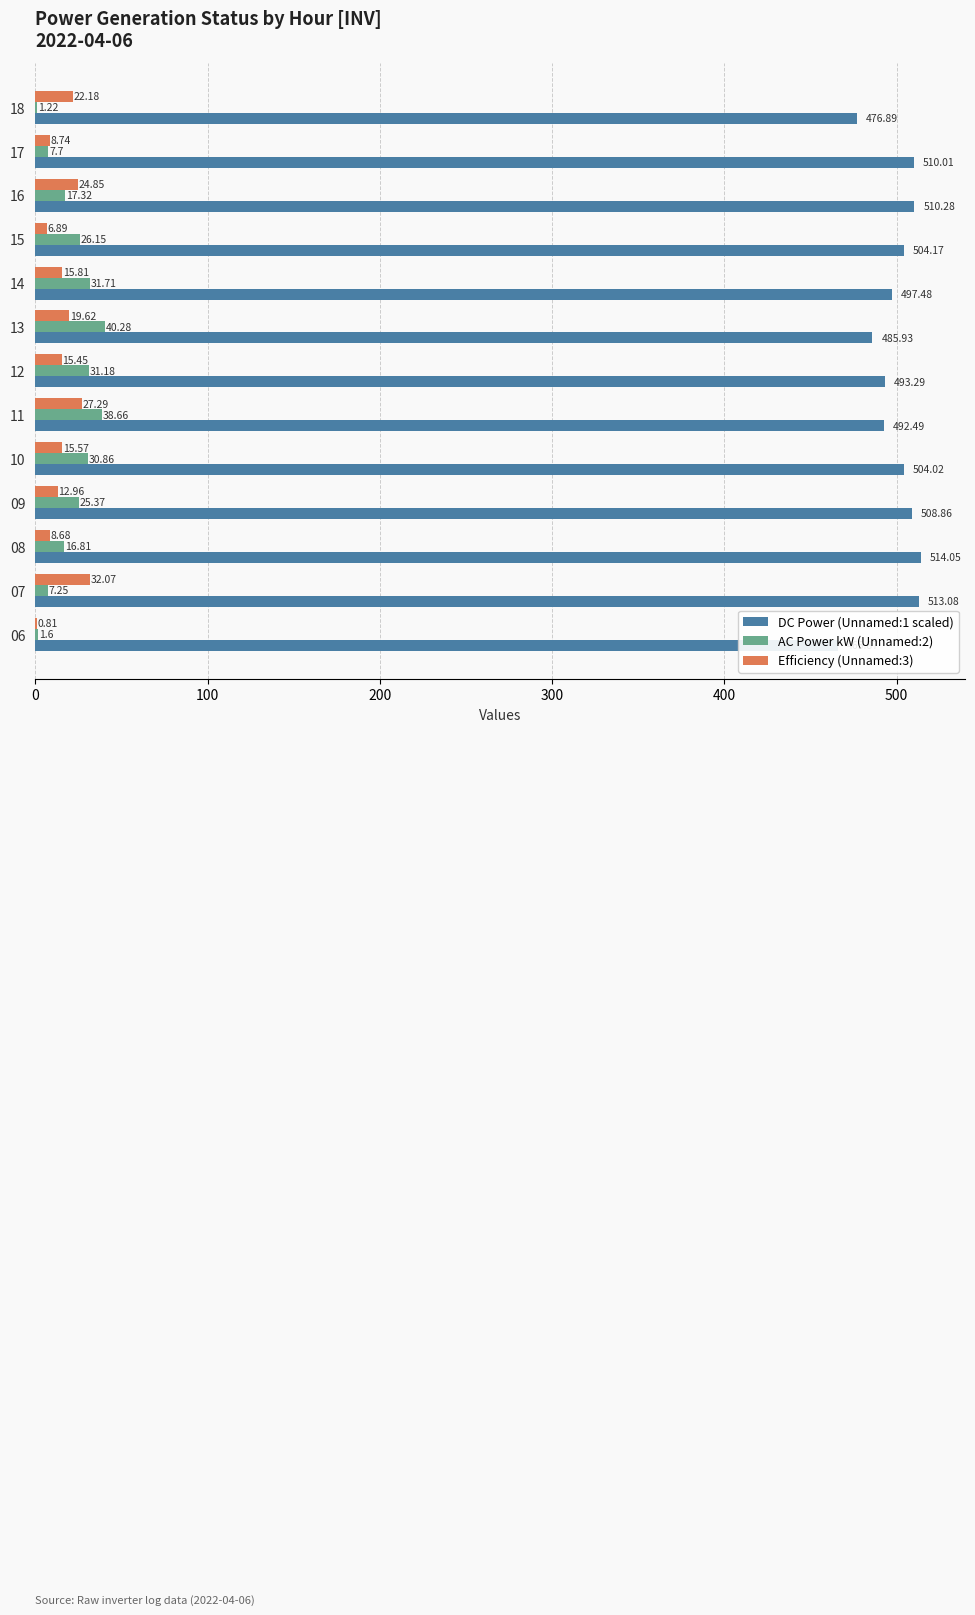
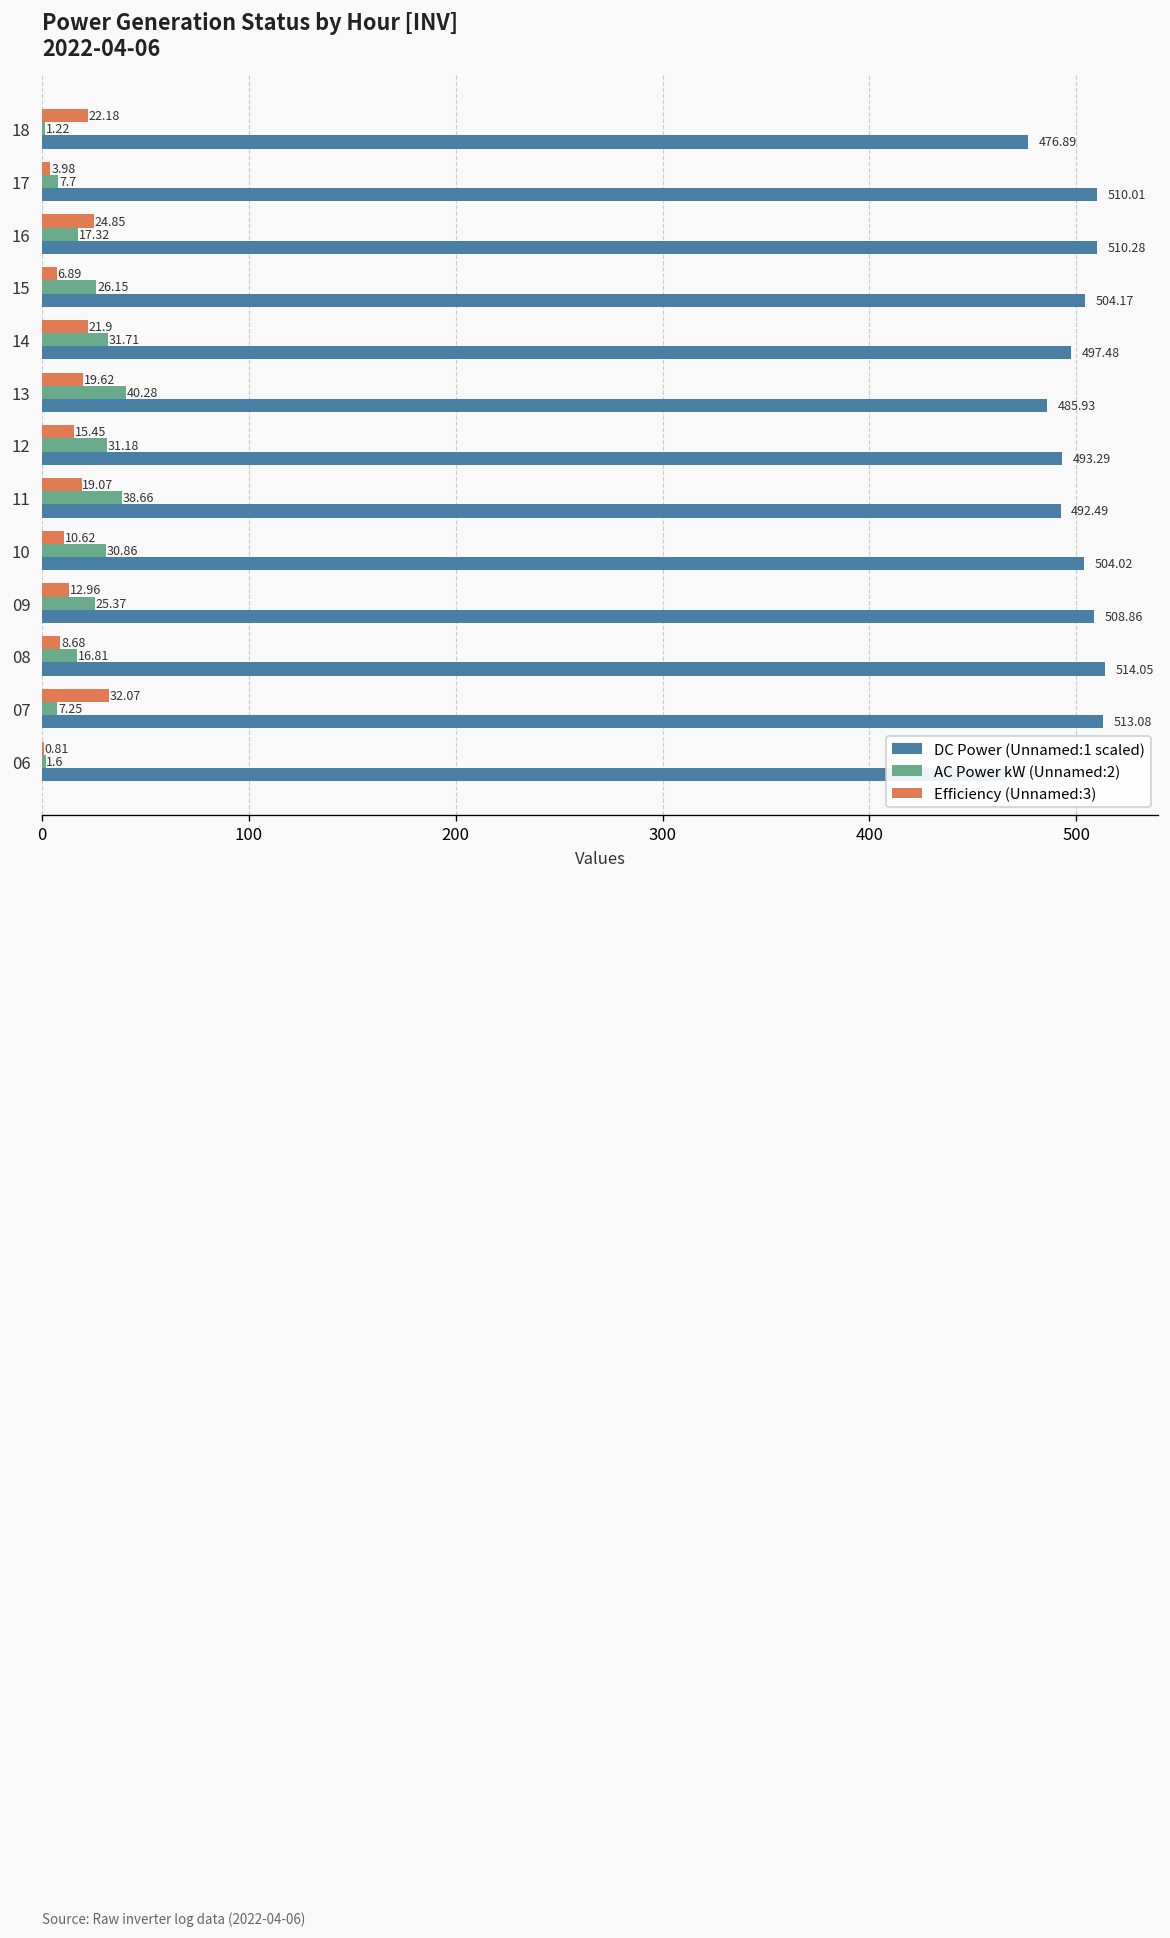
Efficiency (Unnamed:3), 17: 8.74 -> 3.98
Efficiency (Unnamed:3), 14: 15.81 -> 21.9
Efficiency (Unnamed:3), 11: 27.29 -> 19.07
Efficiency (Unnamed:3), 10: 15.57 -> 10.62
